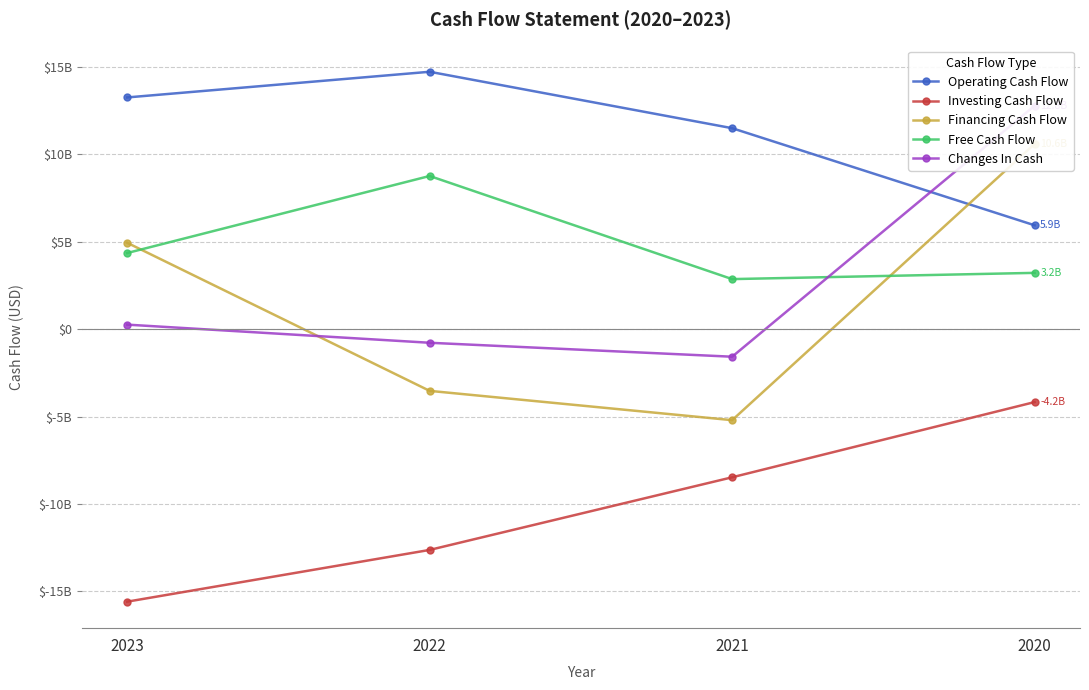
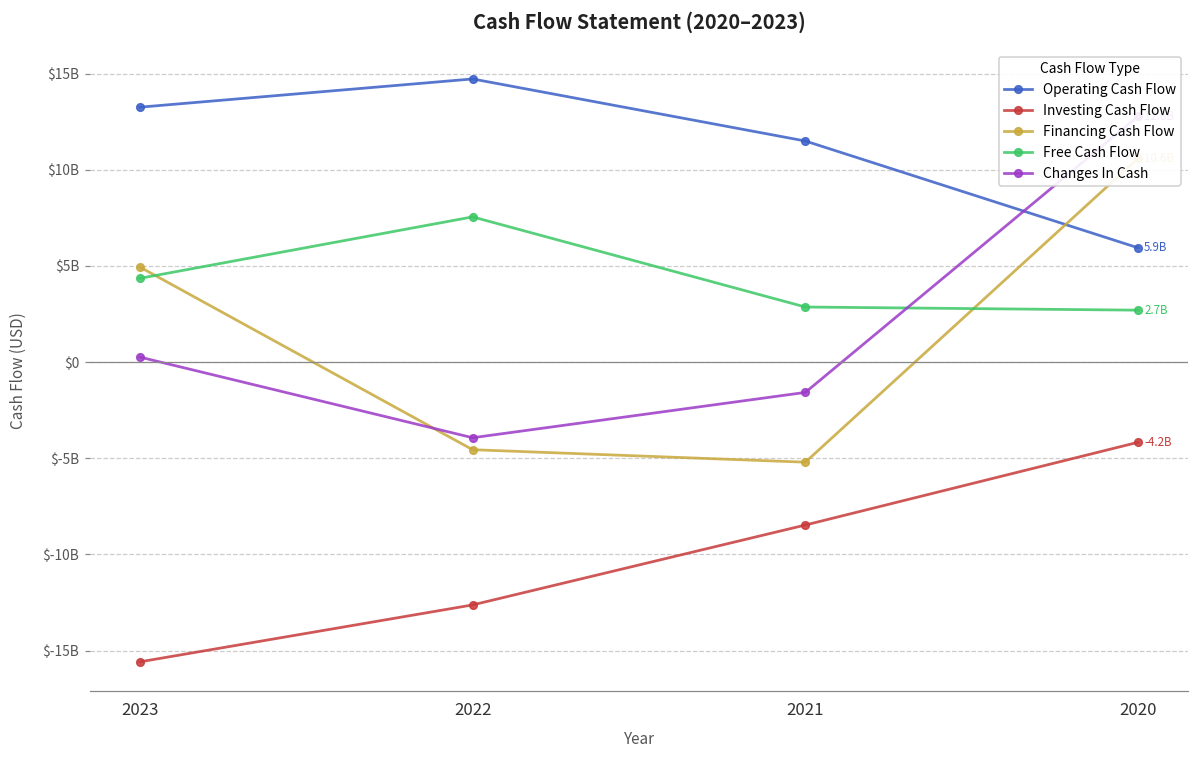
Financing Cash Flow, 2022: $-3500000000 -> $-4600000000
Free Cash Flow, 2022: $8800000000 -> $7600000000
Changes In Cash, 2022: $-800000000 -> $-3900000000
Free Cash Flow, 2020: 3.2B -> 2.7B
